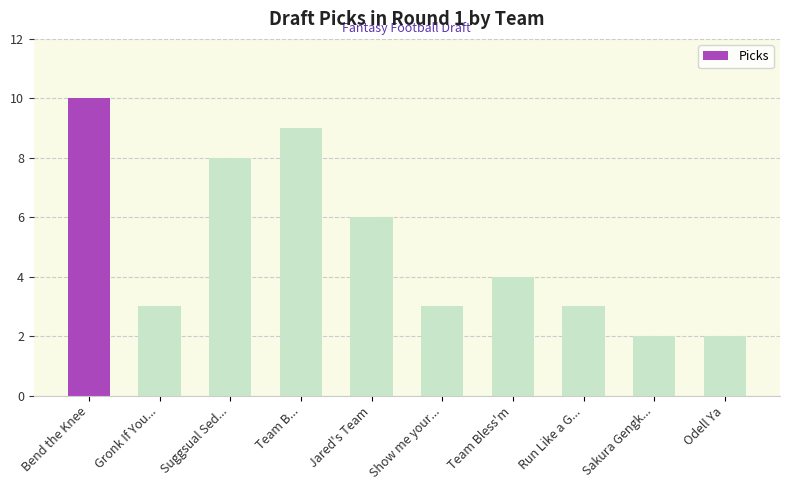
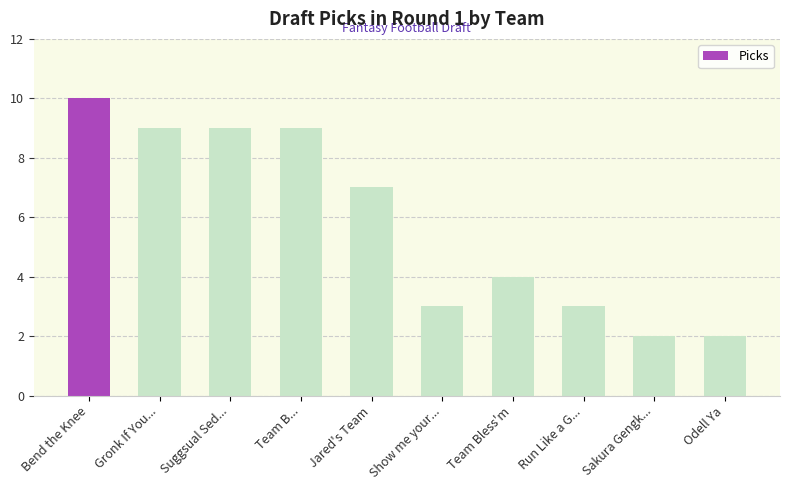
Gronk If You...: 3 -> 9
Suggsual Sed...: 8 -> 9
Jared's Team: 6 -> 7
